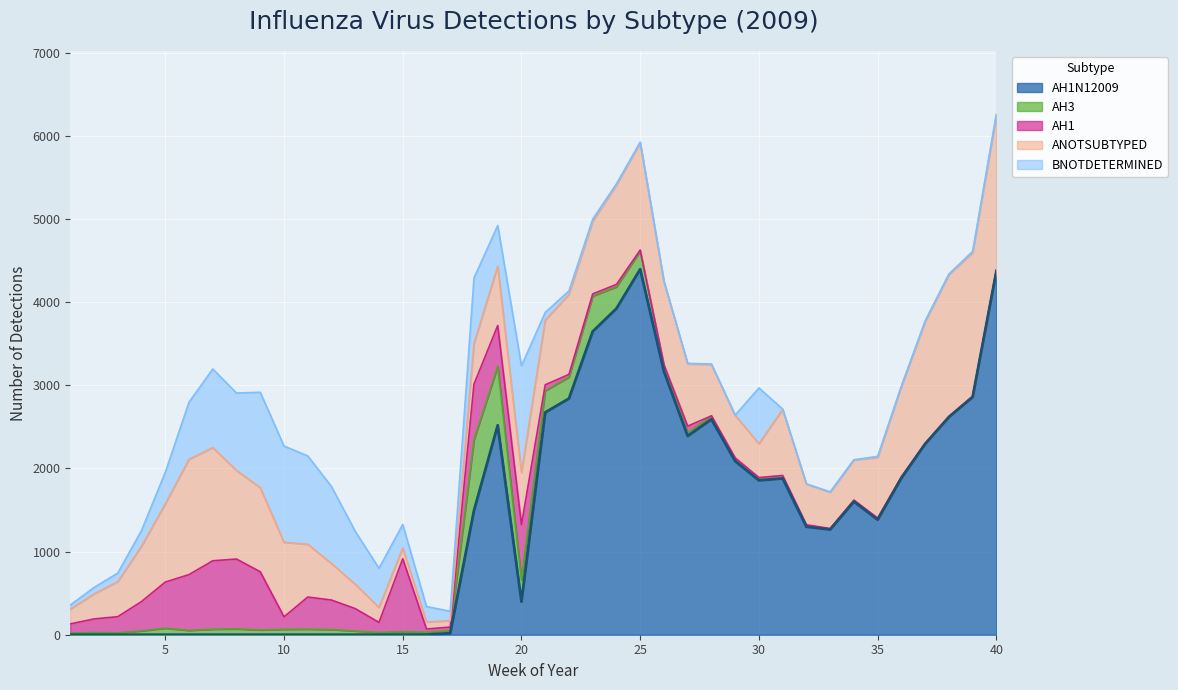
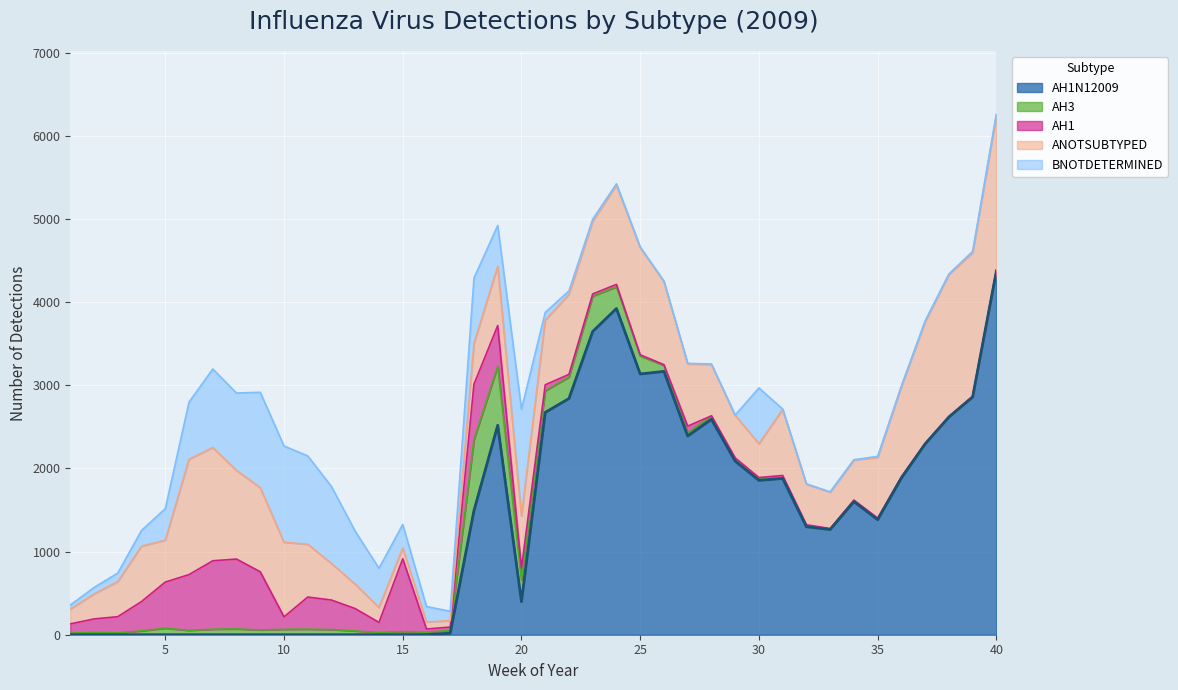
ANOTSUBTYPED, 5: 900 -> 500
AH1, 20: 700 -> 100
AH1N12009, 25: 4400 -> 3100
